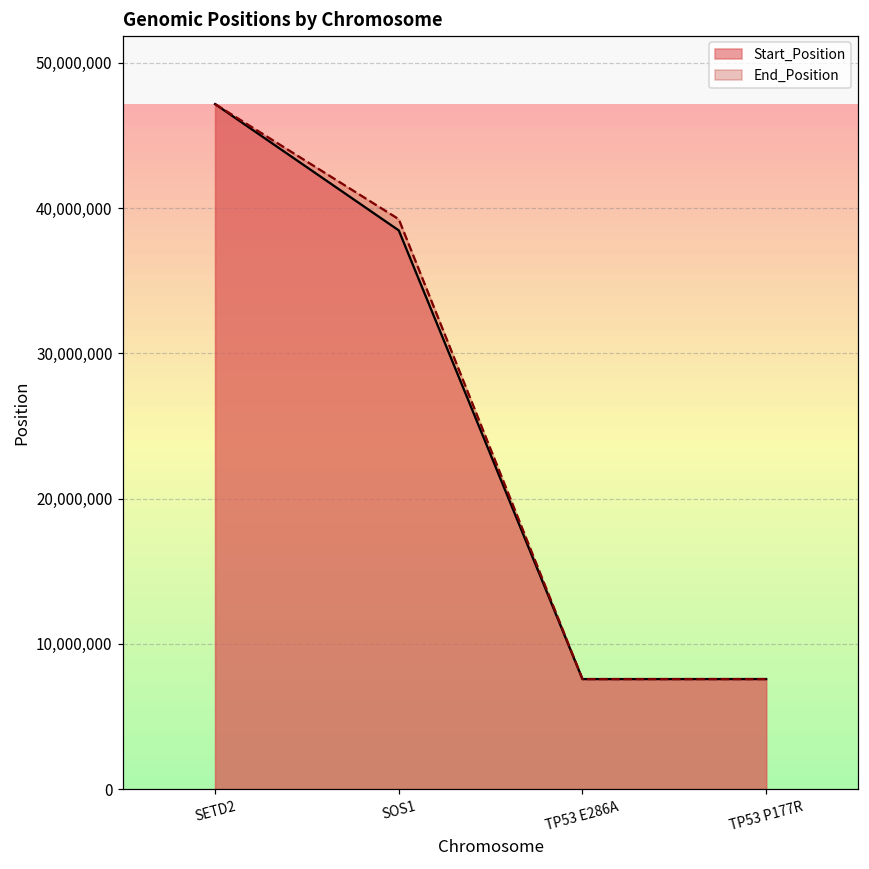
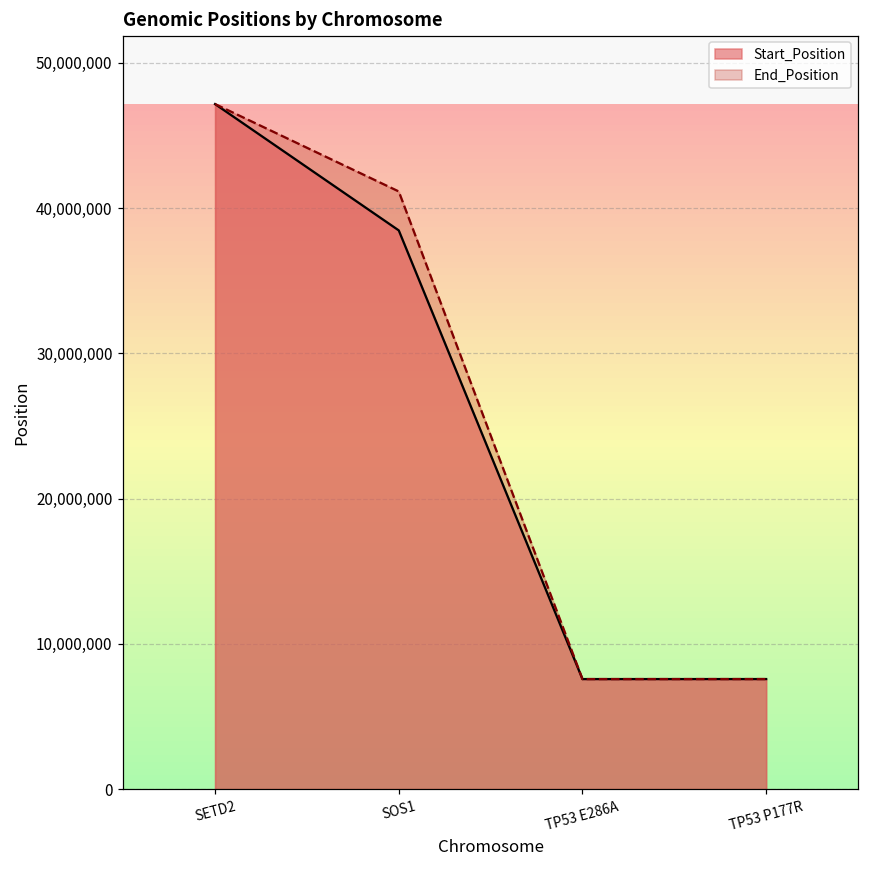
End_Position, SOS1: 39,200,000 -> 41,100,000
